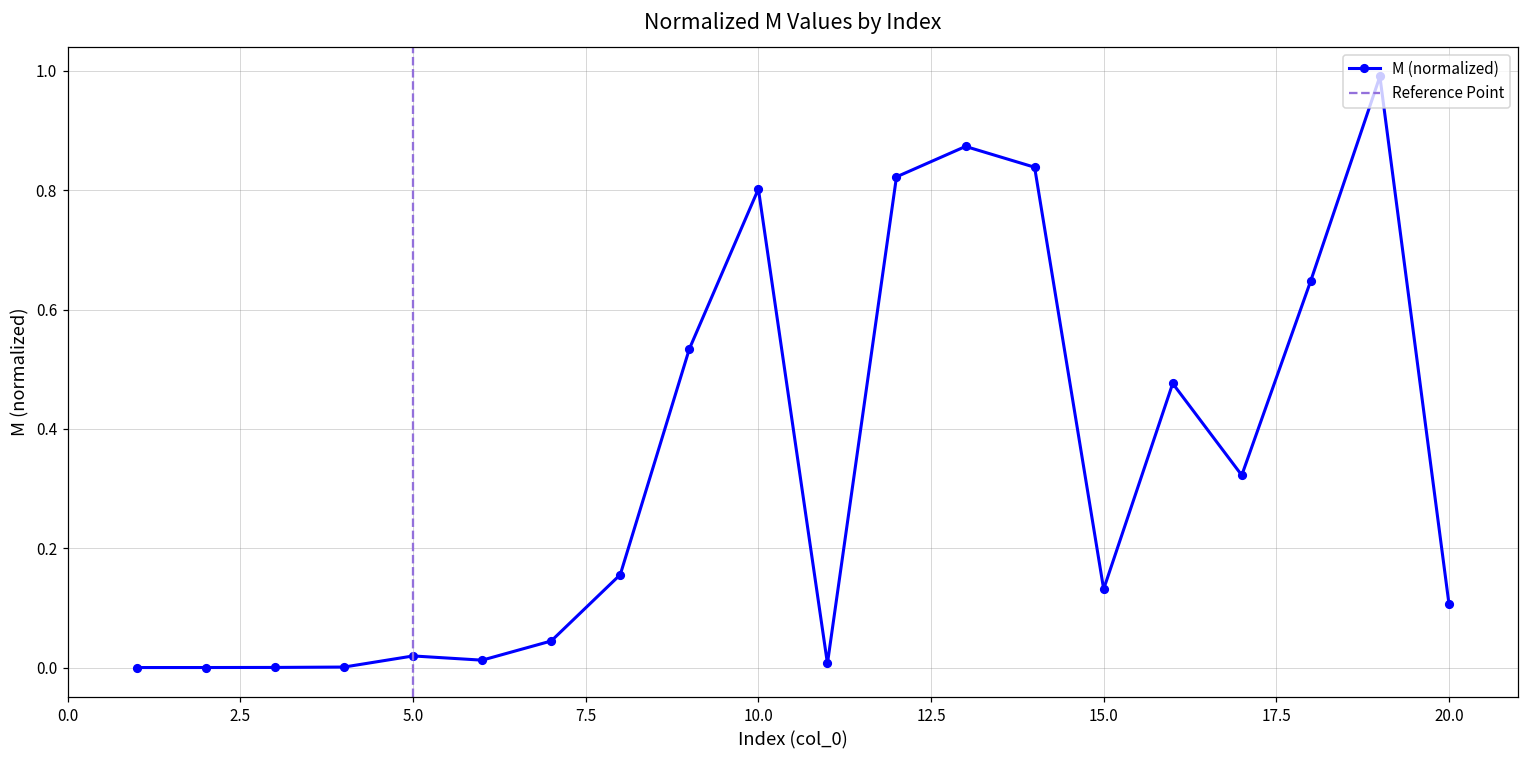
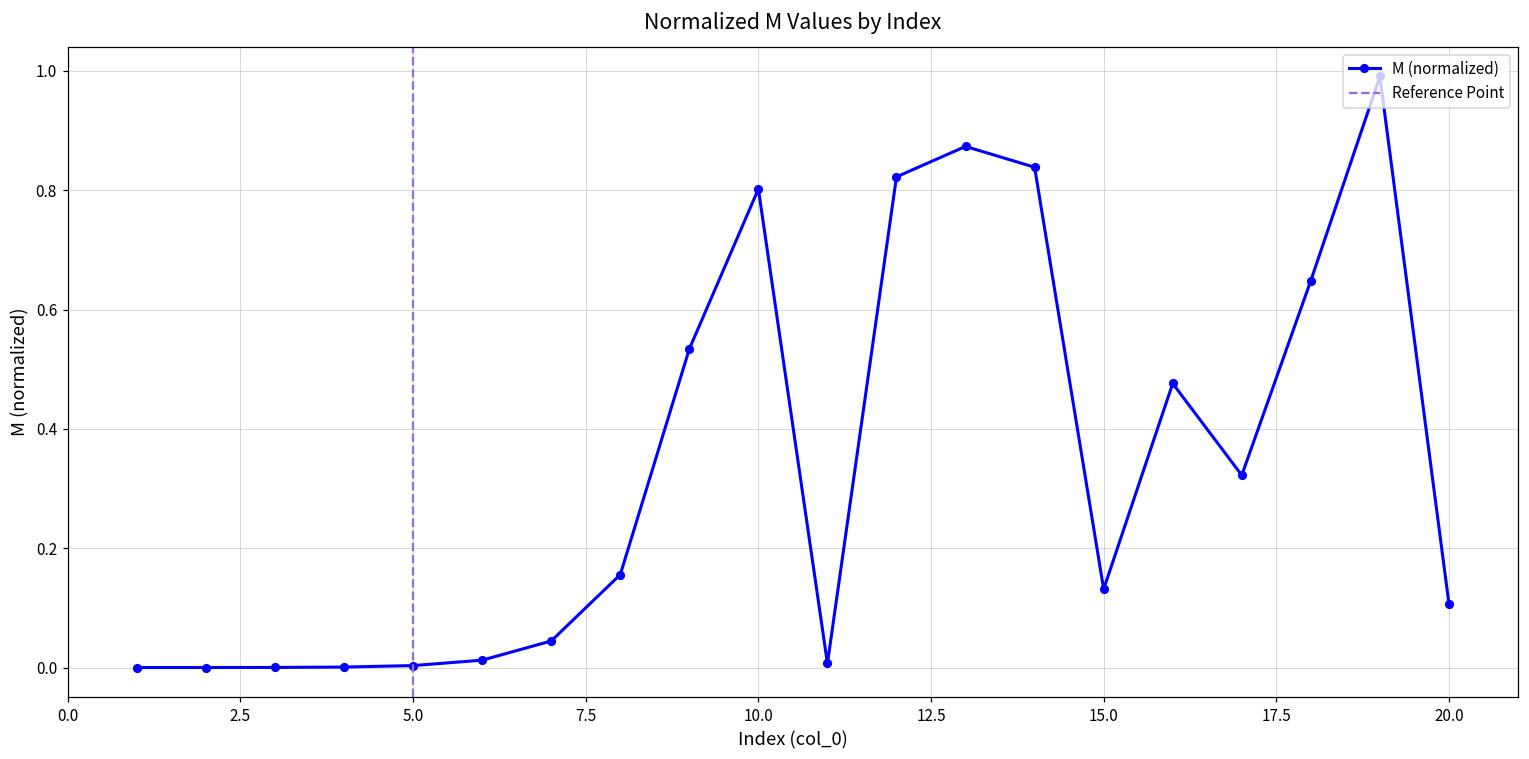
5.0: 0.02 -> 0.00
